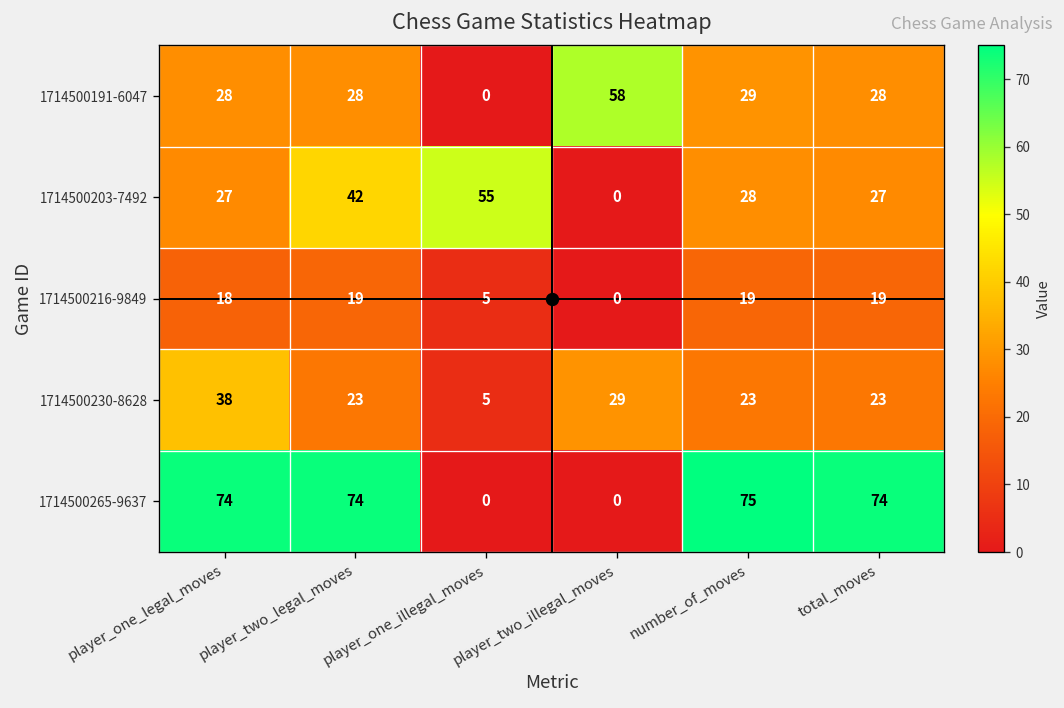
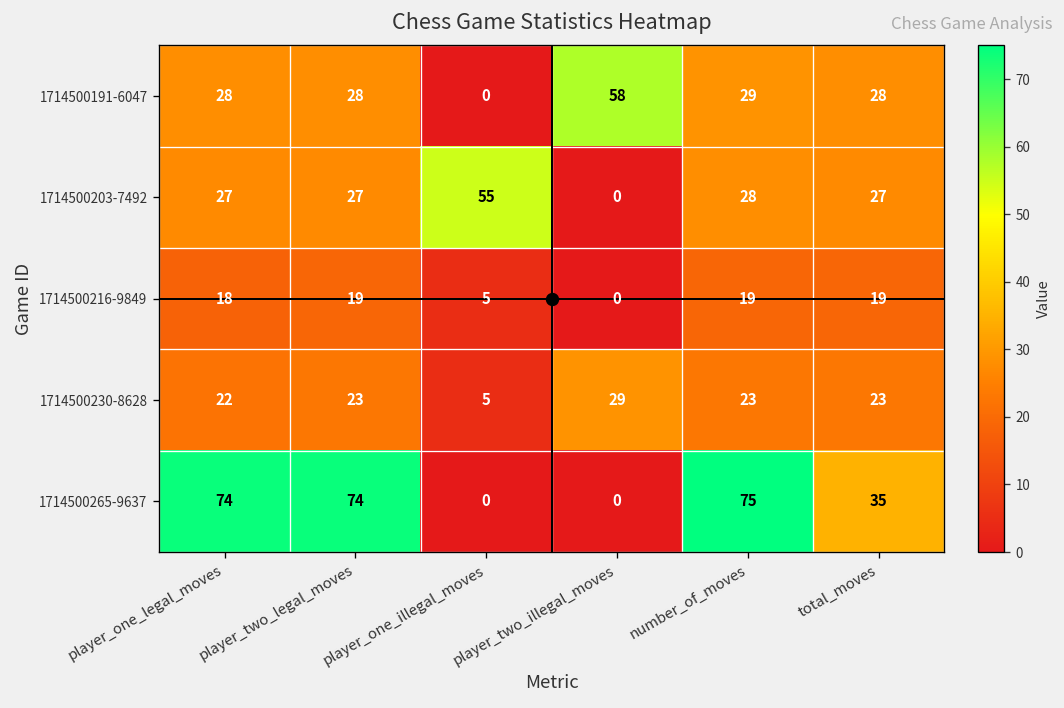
1714500203-7492, player_two_legal_moves: 42 -> 27
1714500230-8628, player_one_legal_moves: 38 -> 22
1714500265-9637, total_moves: 74 -> 35
